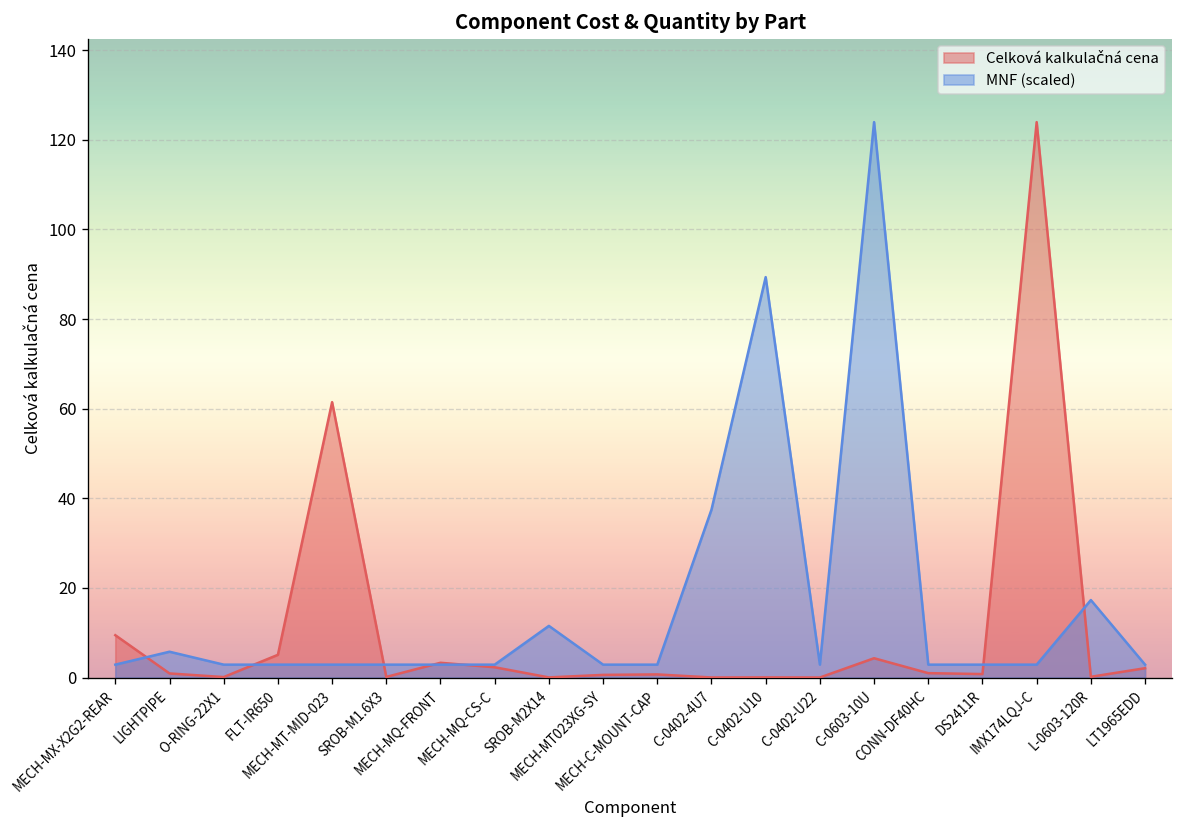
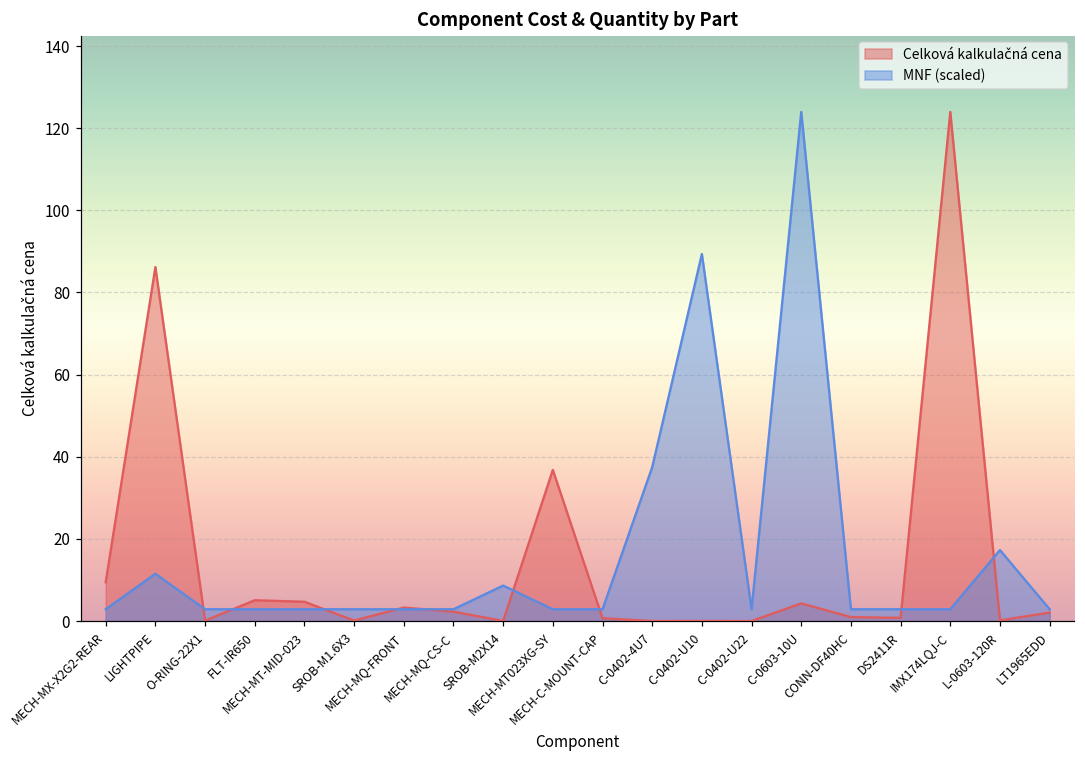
Celková kalkulačná cena, LIGHTPIPE: 1 -> 86
MNF (scaled), LIGHTPIPE: 6 -> 12
Celková kalkulačná cena, MECH-MT-MID-023: 61 -> 5
MNF (scaled), SROB-M2X14: 12 -> 9
Celková kalkulačná cena, MECH-MT023XG-SY: 1 -> 37
